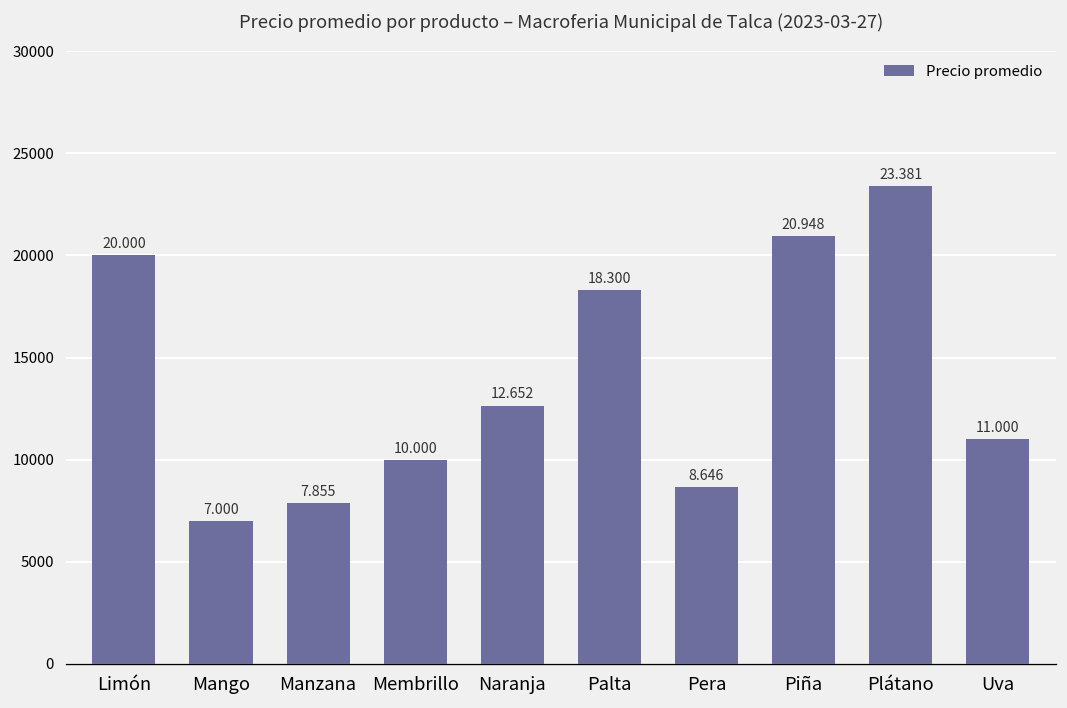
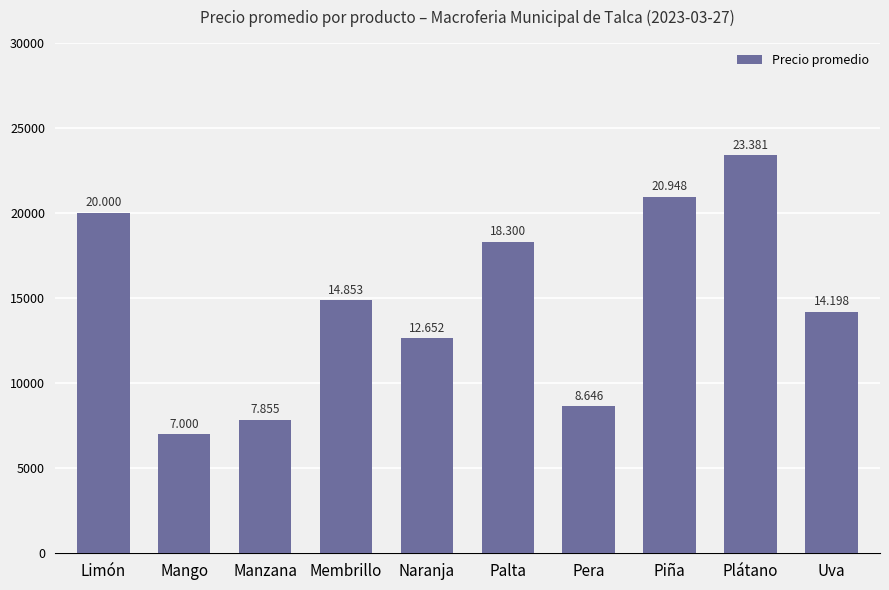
Membrillo: 10.000 -> 14.853
Uva: 11.000 -> 14.198
